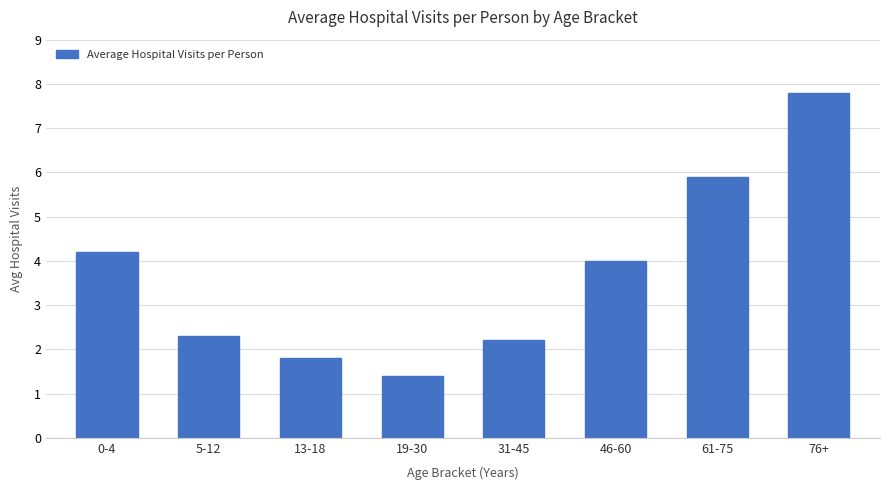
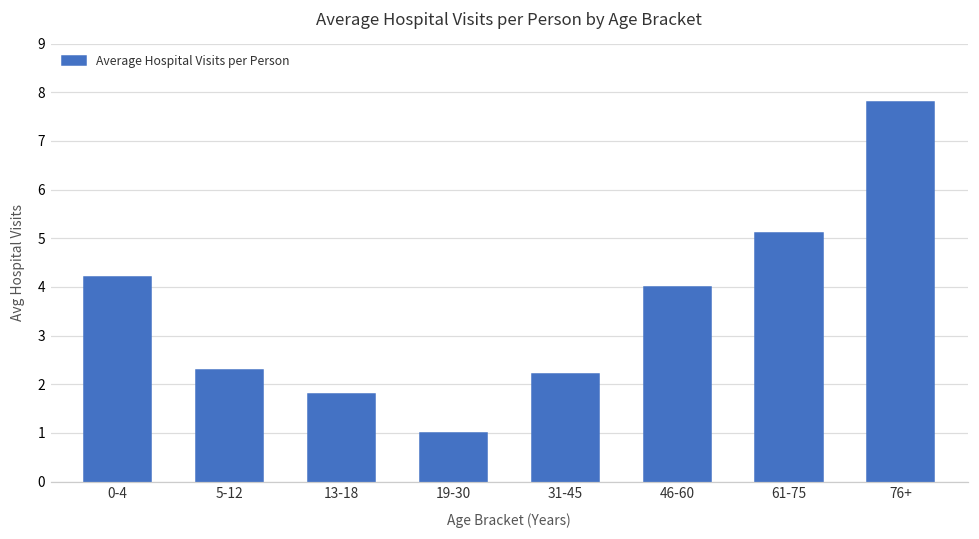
19-30: 1.4 -> 1.0
61-75: 5.9 -> 5.1
